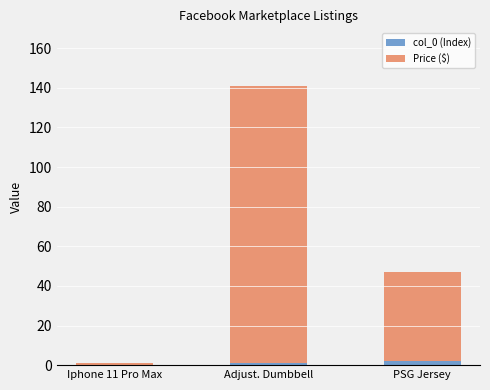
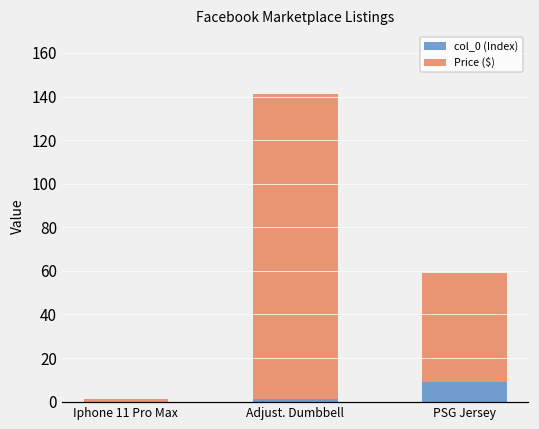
col_0 (Index), PSG Jersey: 2 -> 9
Price ($), PSG Jersey: 45 -> 50
